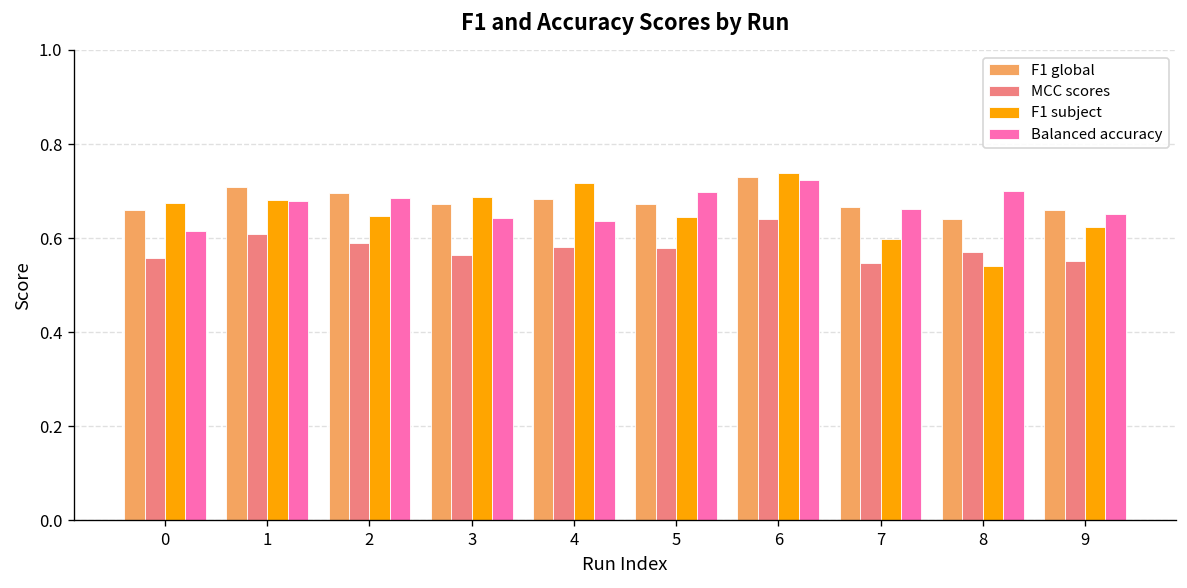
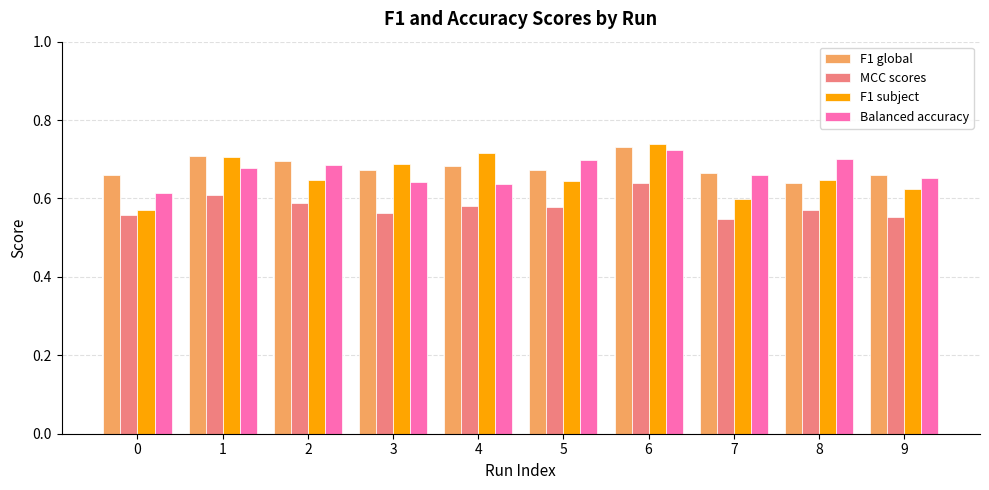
F1 subject, 0: 0.68 -> 0.57
F1 subject, 1: 0.68 -> 0.71
F1 subject, 8: 0.54 -> 0.65
